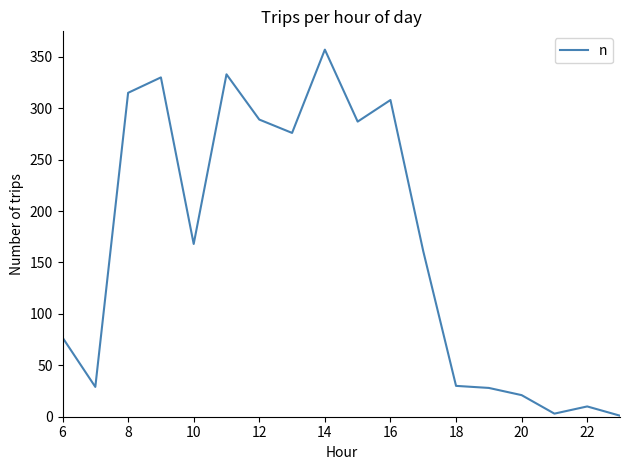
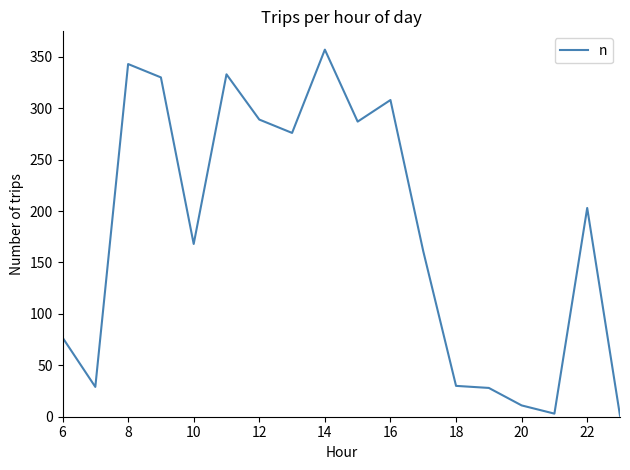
8: 315 -> 343
20: 21 -> 11
22: 10 -> 203
